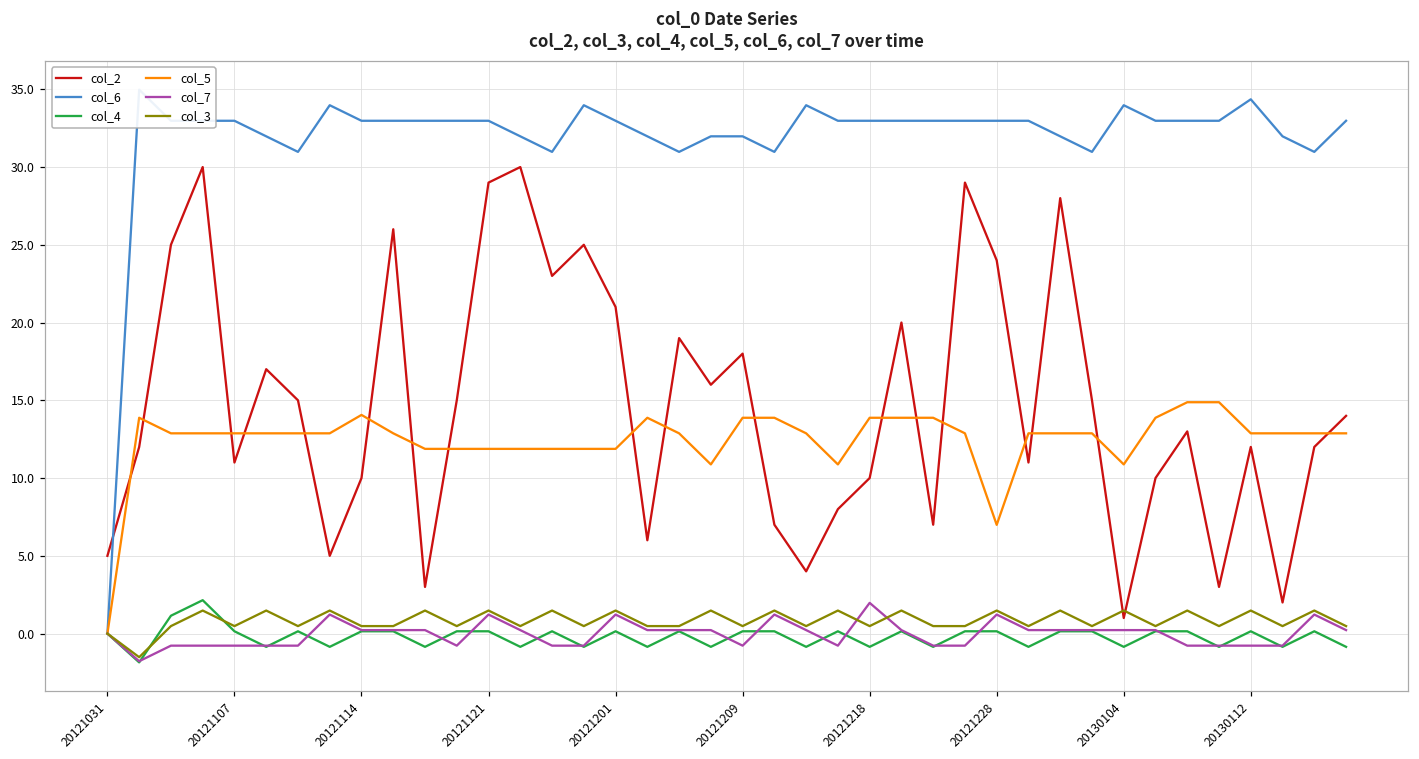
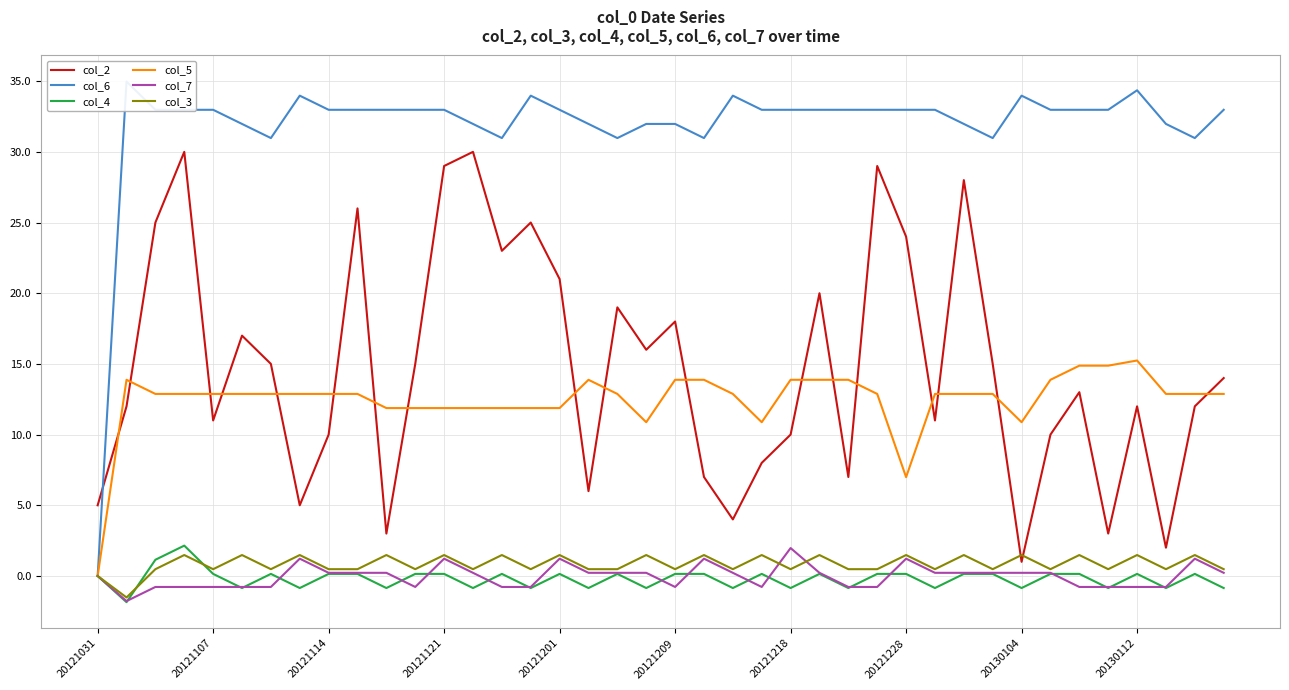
col_5, 20121114: 14.1 -> 12.9
col_5, 20130112: 12.9 -> 15.2
